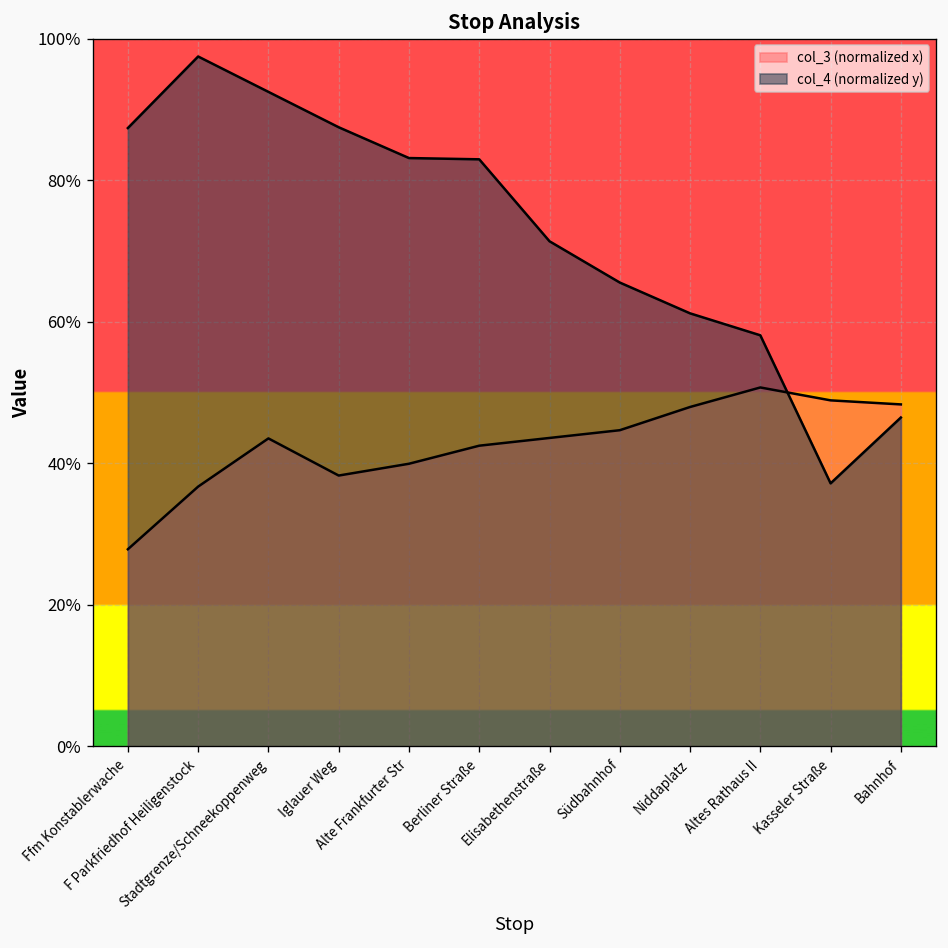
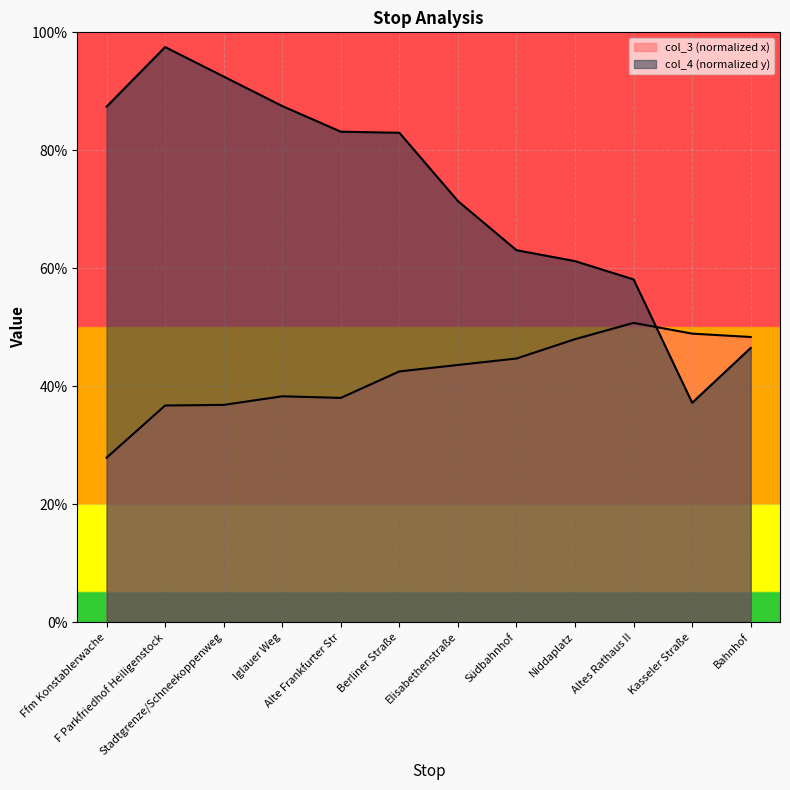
col_3 (normalized x), Stadtgrenze/Schneekoppenweg: 44% -> 37%
col_3 (normalized x), Alte Frankfurter Str: 40% -> 38%
col_4 (normalized y), Südbahnhof: 66% -> 63%
